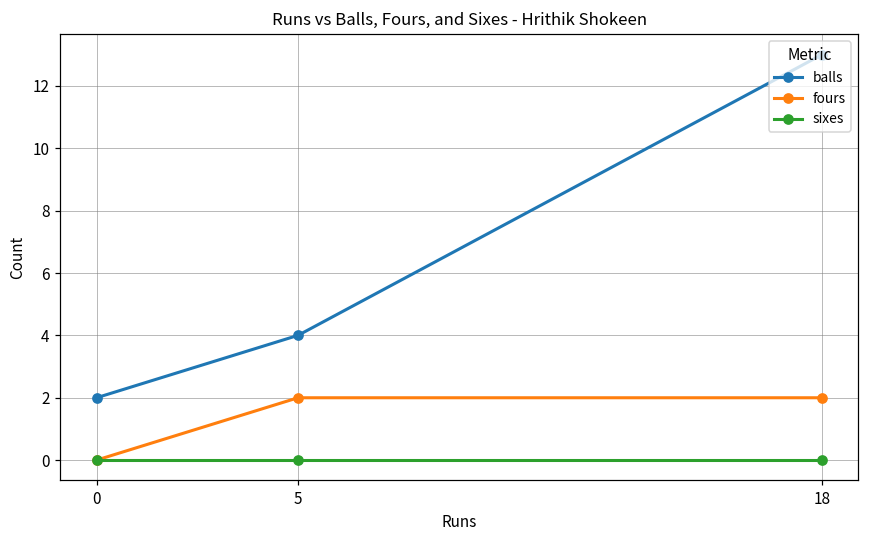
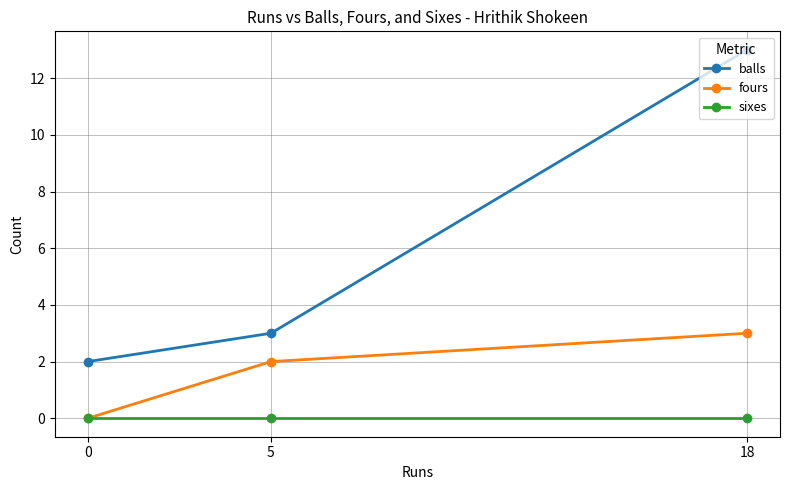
balls, 5: 4 -> 3
fours, 18: 2 -> 3
